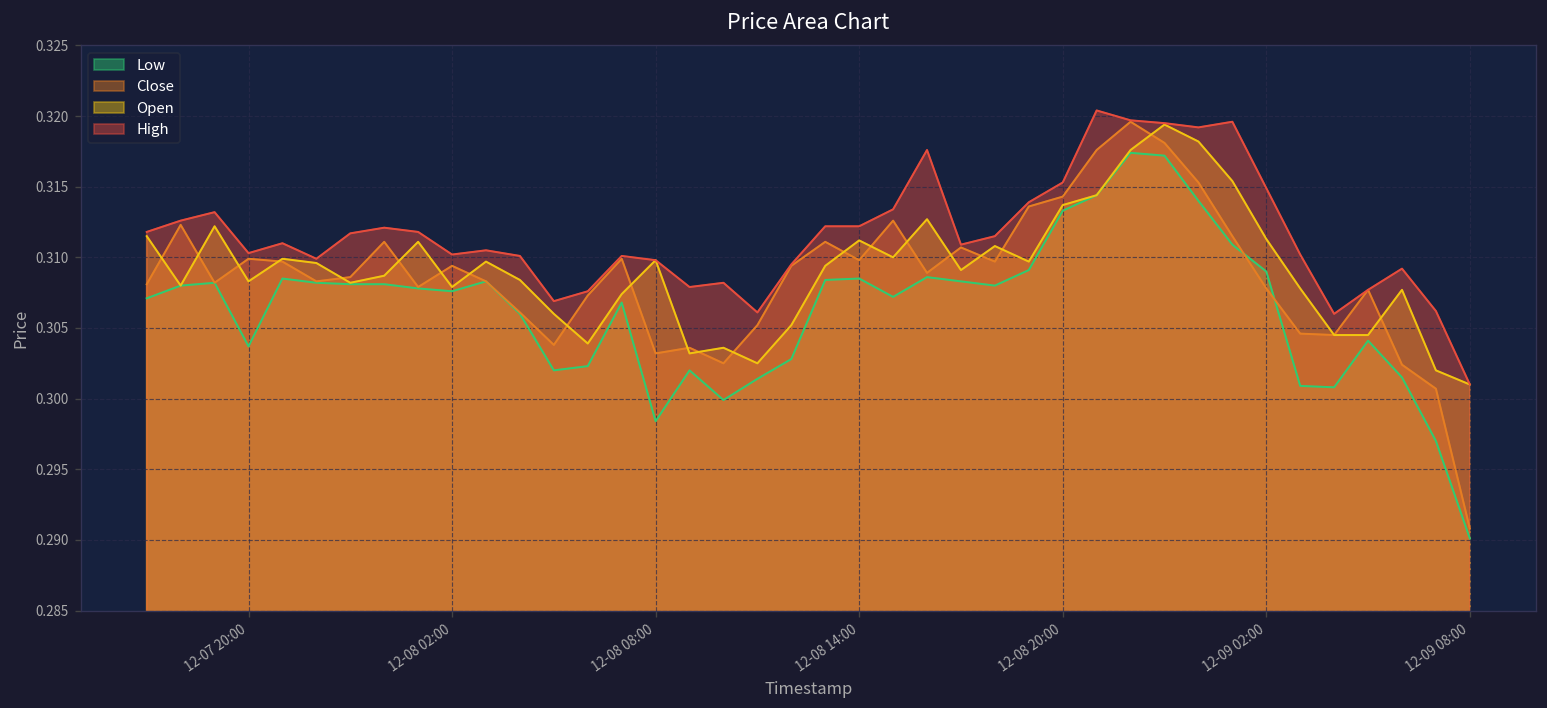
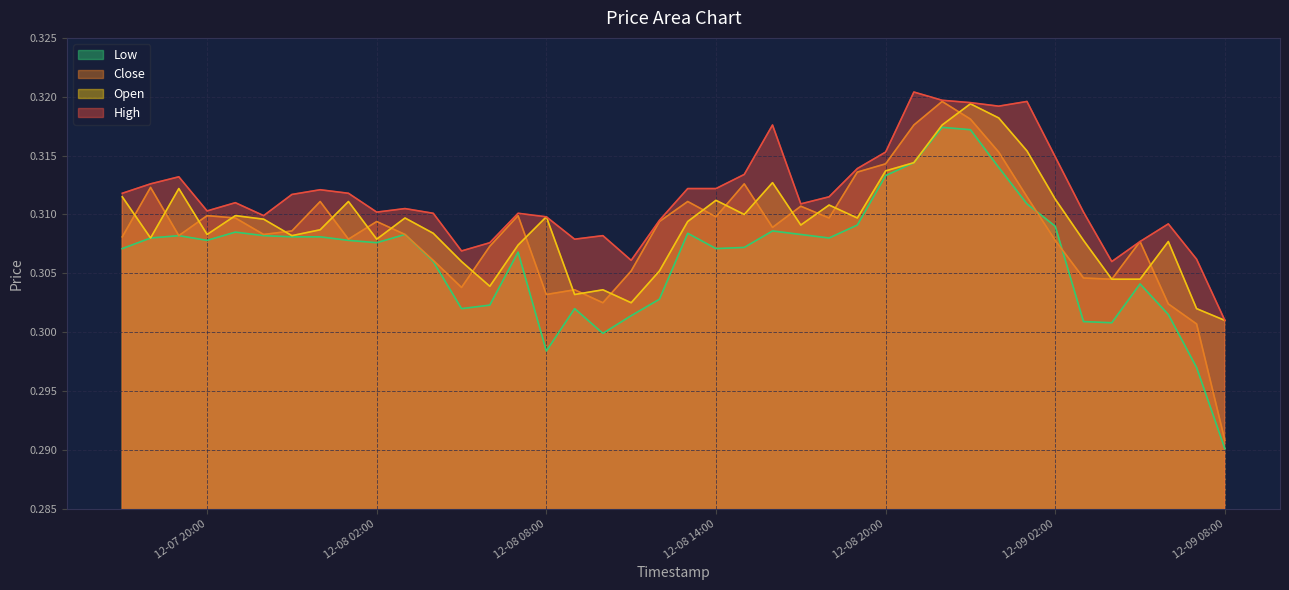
Low, 12-07 20:00: 0.3037 -> 0.3078
Low, 12-08 14:00: 0.3085 -> 0.3071
